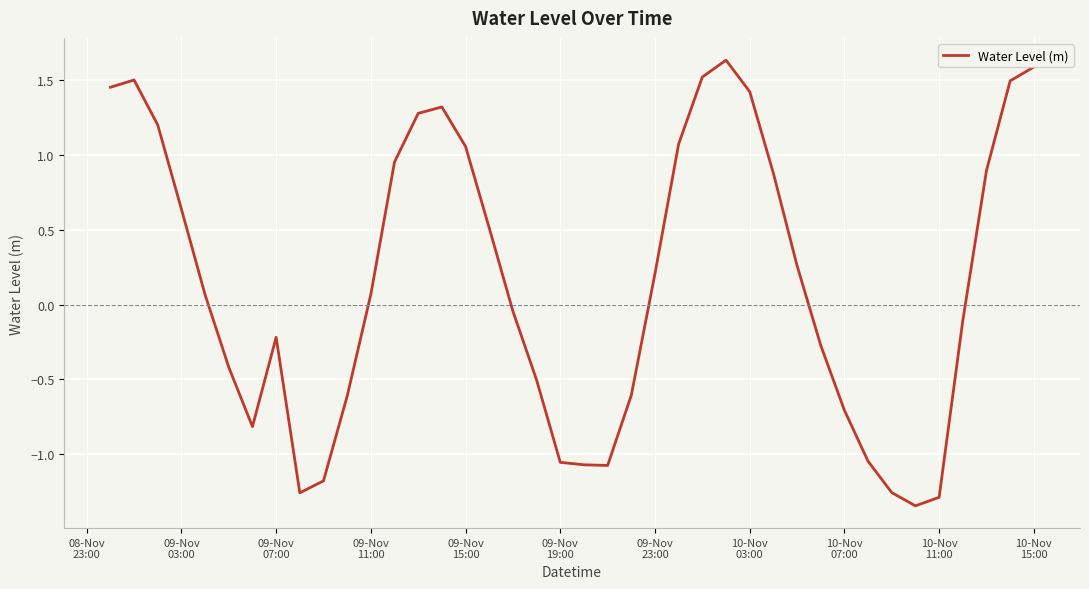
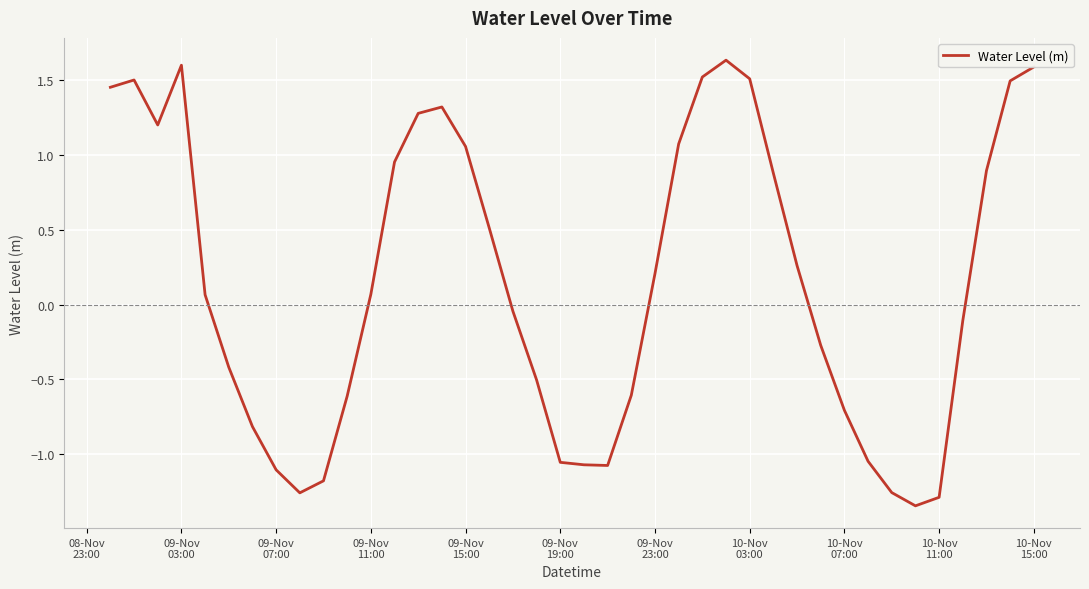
09-Nov 03:00: 0.64 -> 1.60
09-Nov 07:00: -0.22 -> -1.10
10-Nov 03:00: 1.42 -> 1.51
